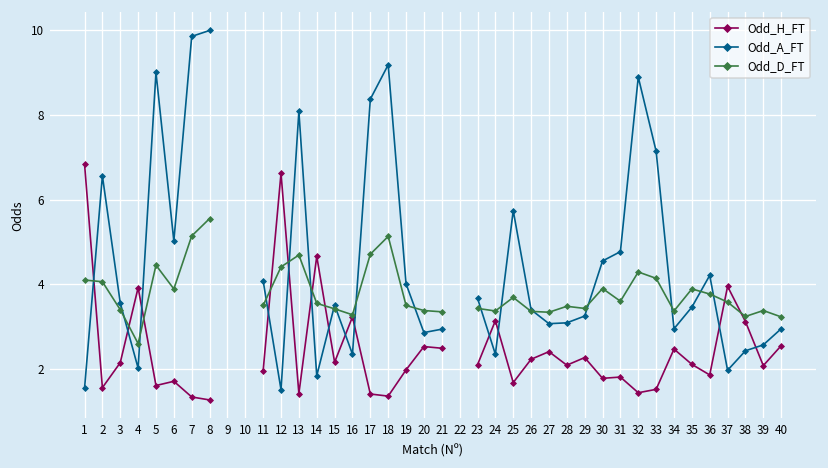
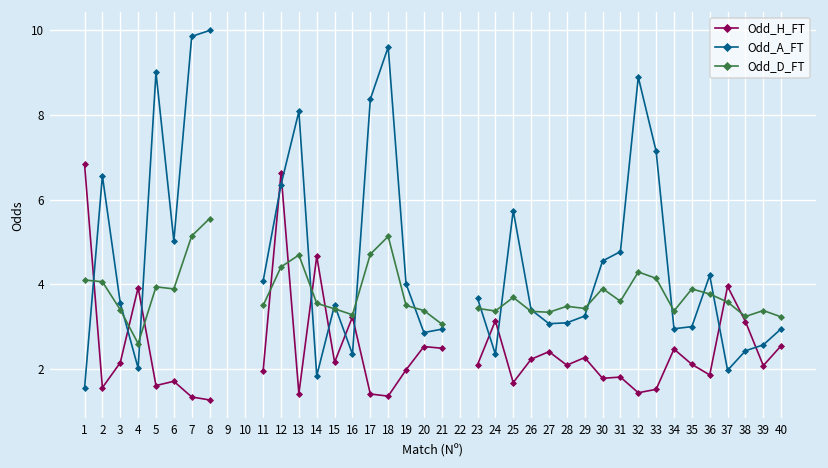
Odd_D_FT, 5: 4.5 -> 3.9
Odd_A_FT, 12: 1.5 -> 6.4
Odd_A_FT, 18: 9.2 -> 9.6
Odd_D_FT, 21: 3.4 -> 3.1
Odd_A_FT, 35: 3.5 -> 3.0
